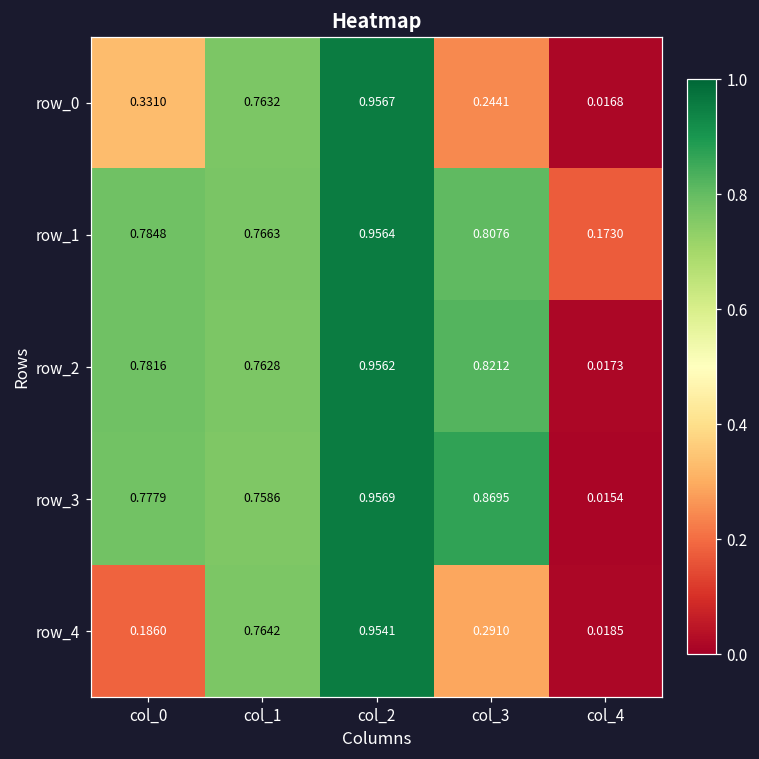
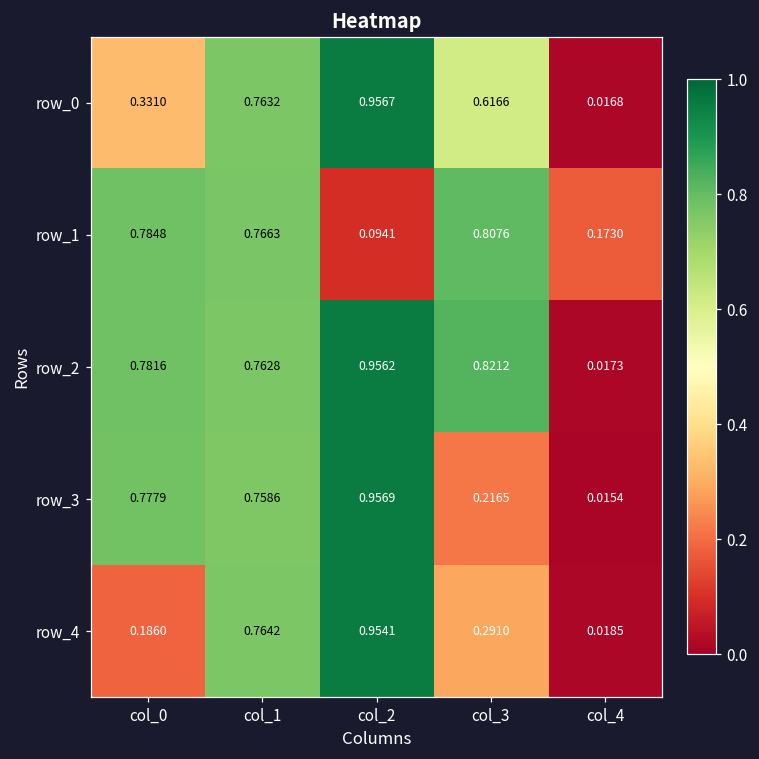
row_0, col_3: 0.2441 -> 0.6166
row_1, col_2: 0.9564 -> 0.0941
row_3, col_3: 0.8695 -> 0.2165
